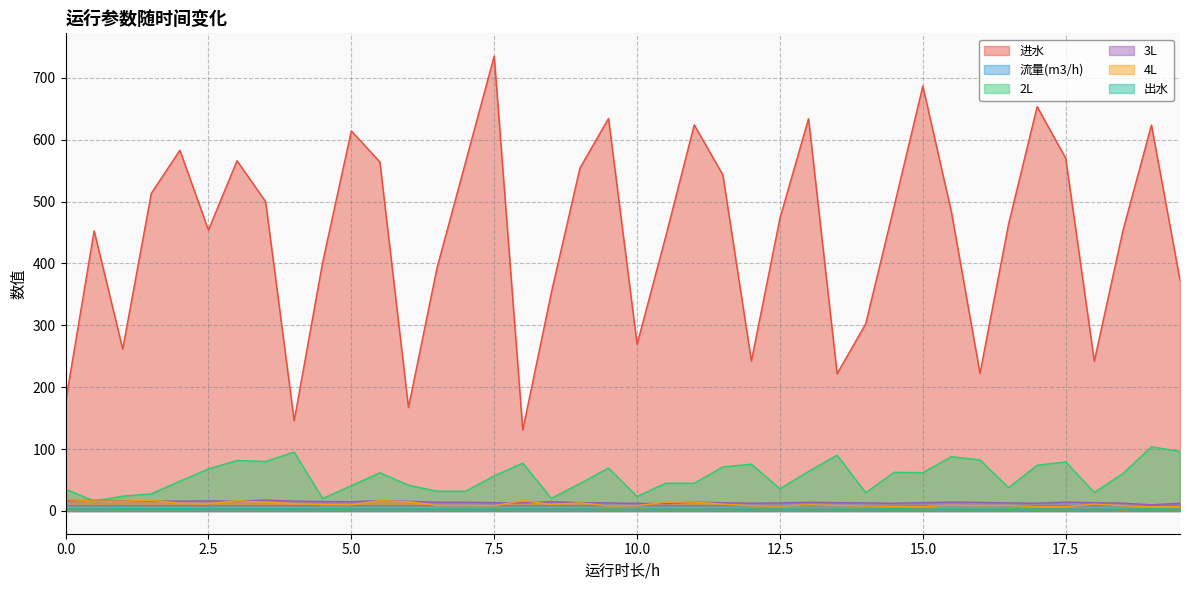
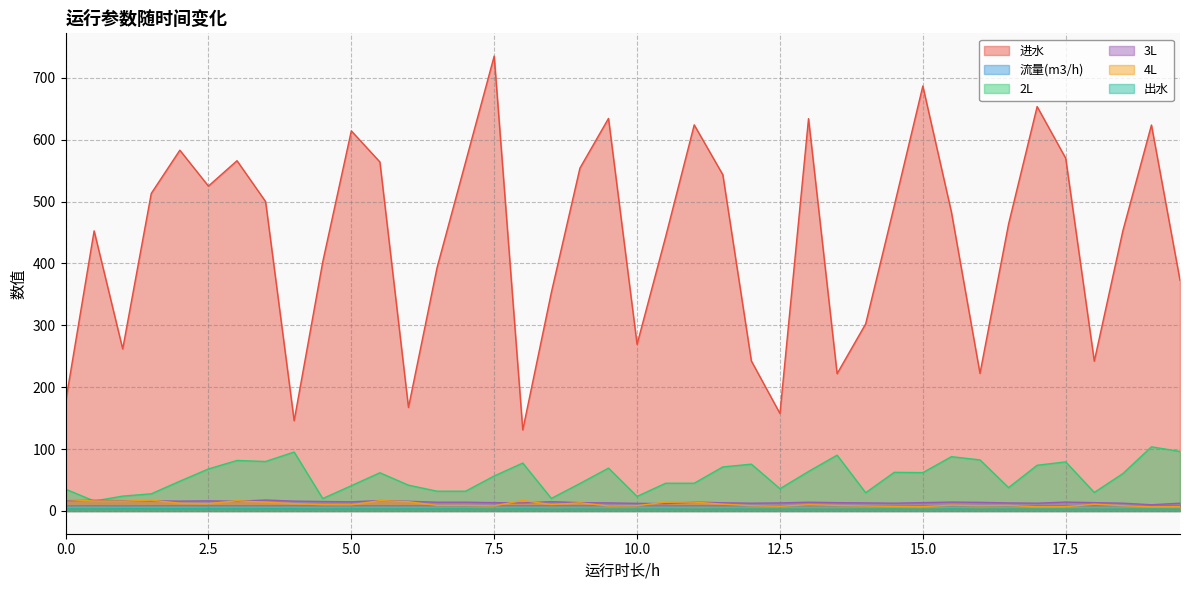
进水, 2.5: 450 -> 530
进水, 12.5: 470 -> 160
